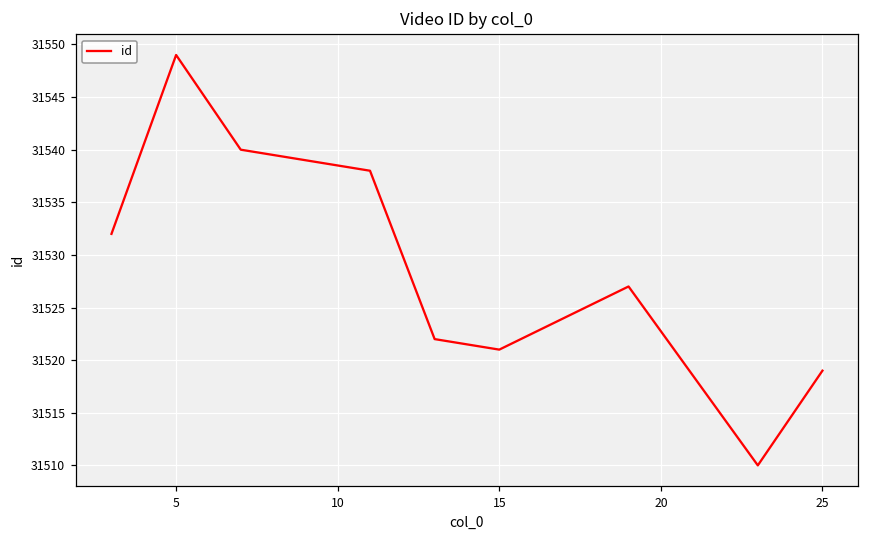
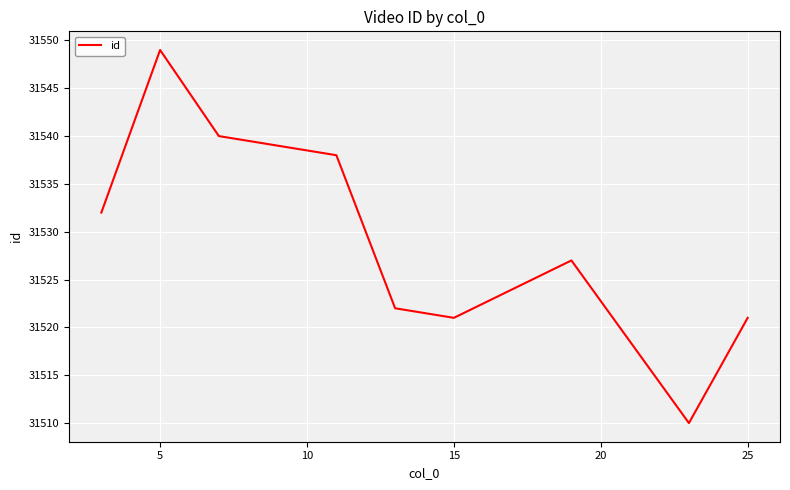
25: 31519 -> 31521
